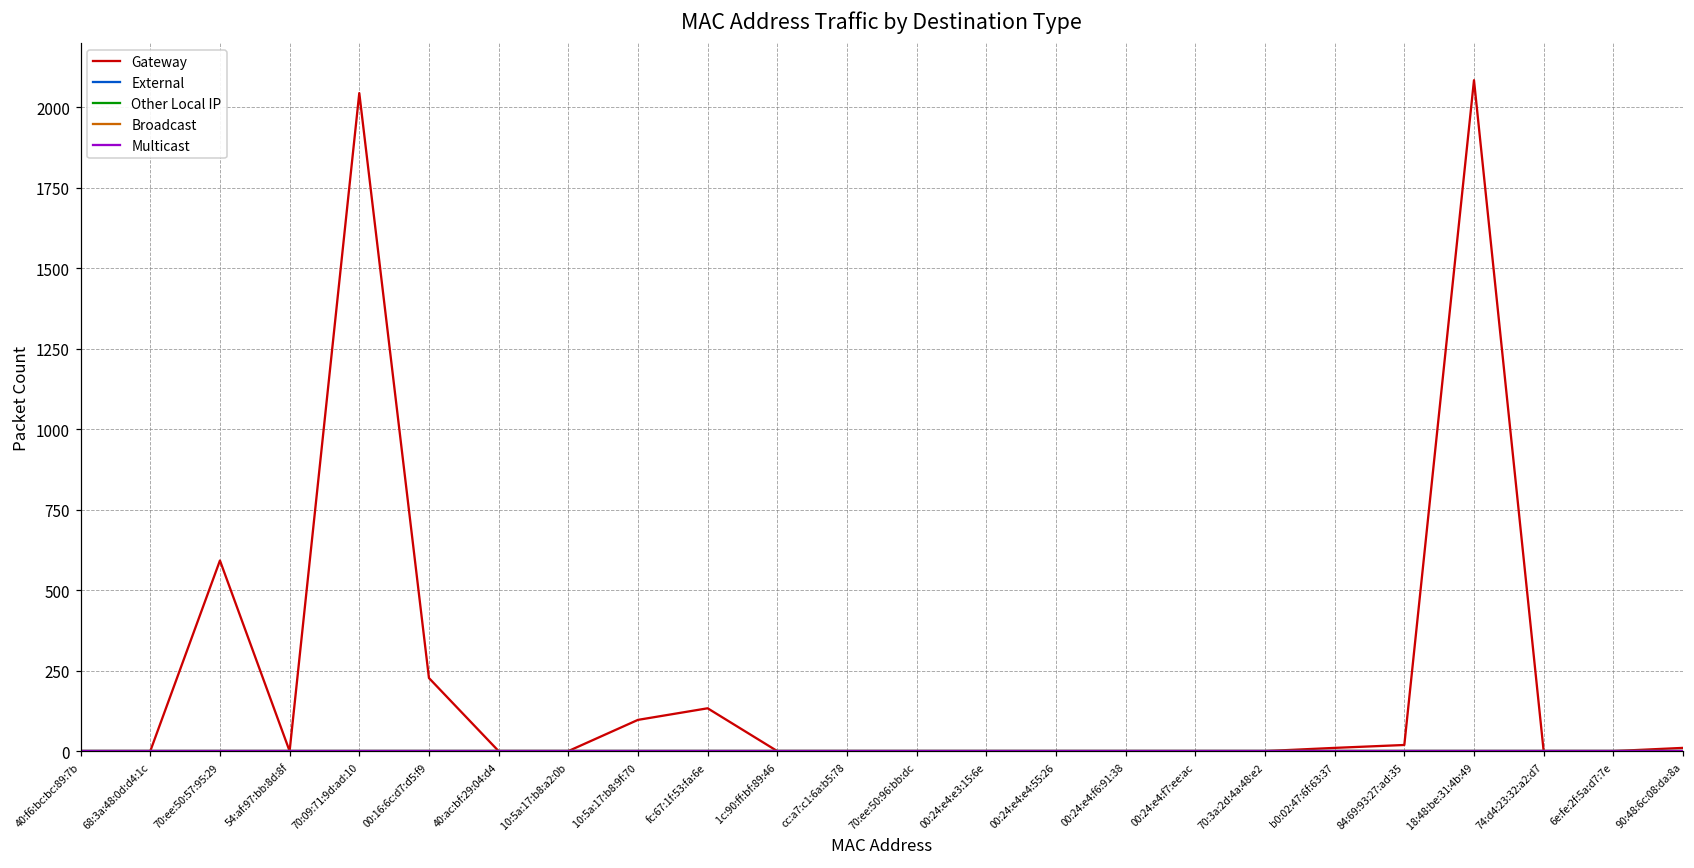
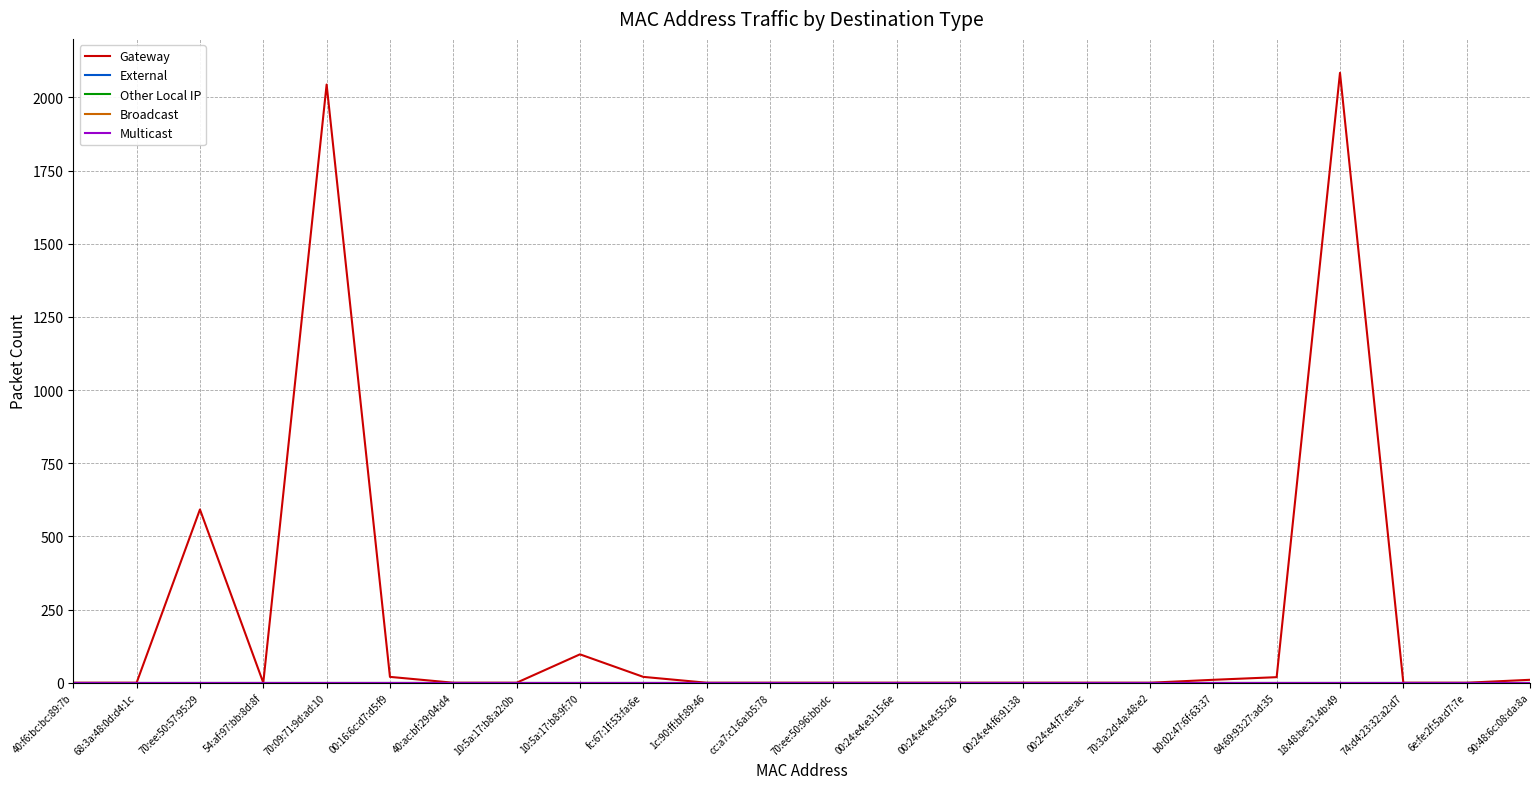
Gateway, 00:16:6c:d7:d5:f9: 230 -> 20
Gateway, fc:67:1f:53:fa:6e: 130 -> 20
